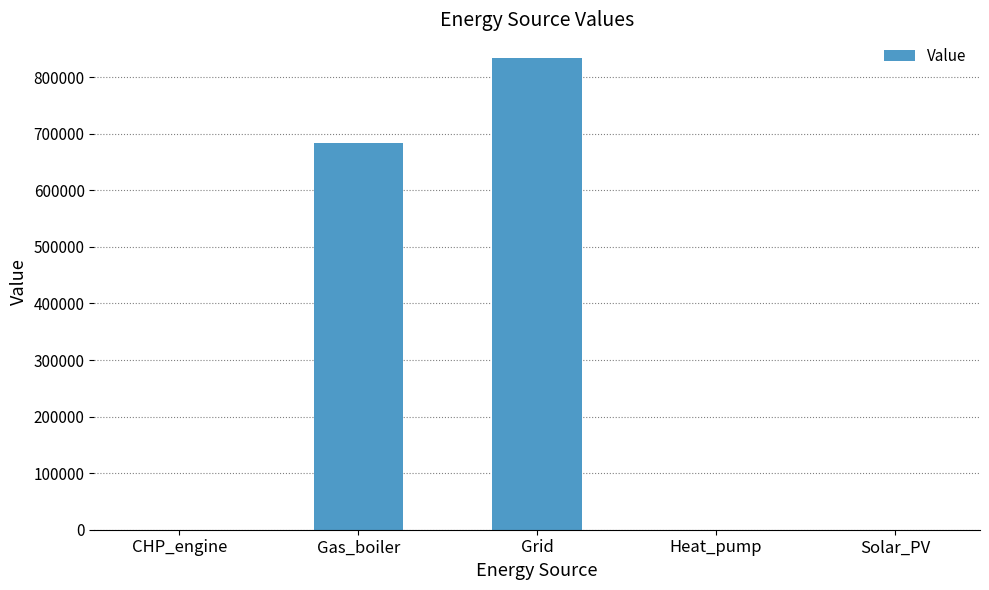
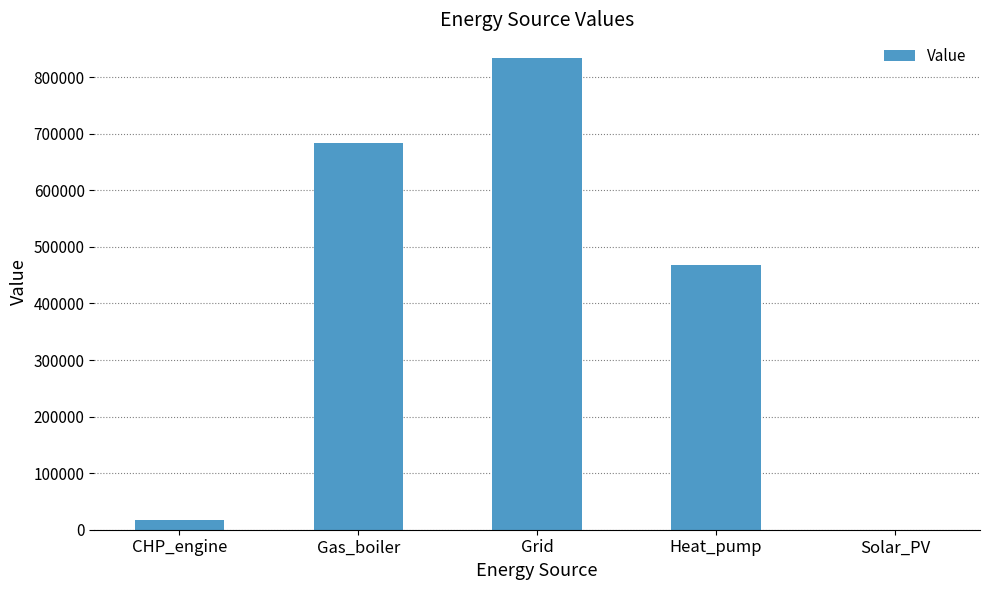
CHP_engine: 0 -> 20000
Heat_pump: 0 -> 470000
